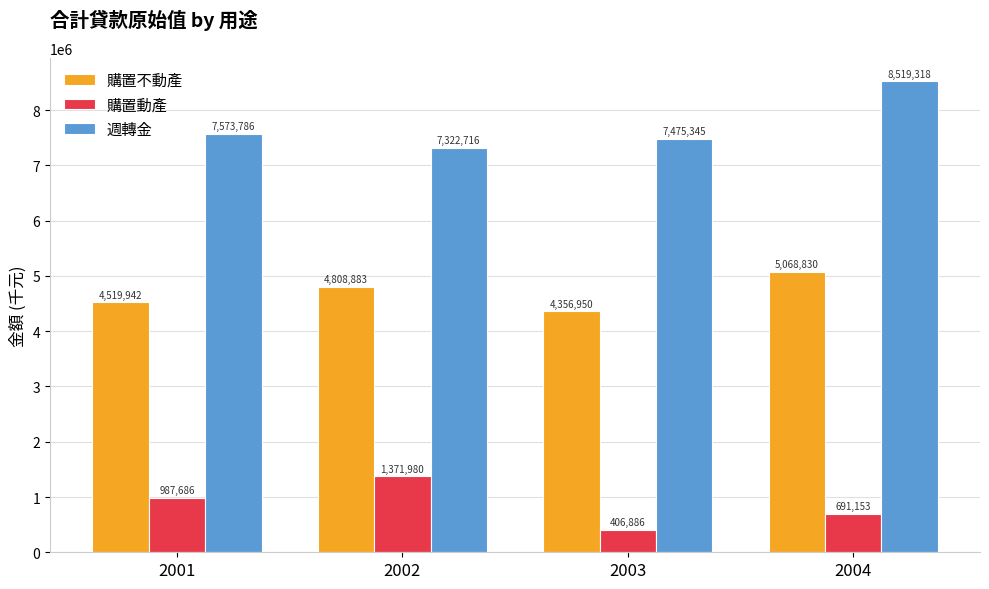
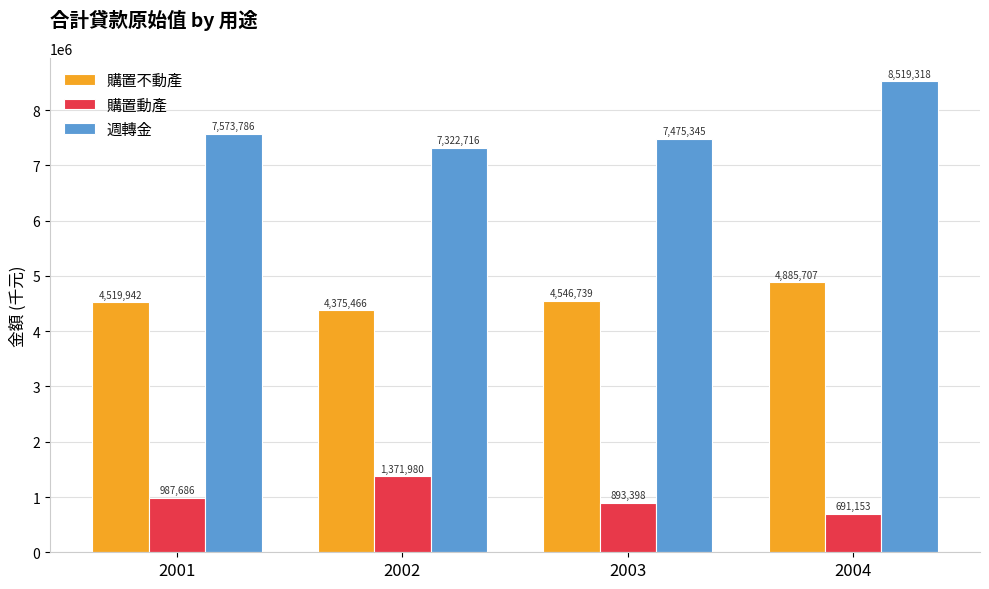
購置不動產, 2002: 4,808,883 -> 4,375,466
購置不動產, 2003: 4,356,950 -> 4,546,739
購置動產, 2003: 406,886 -> 893,398
購置不動產, 2004: 5,068,830 -> 4,885,707
